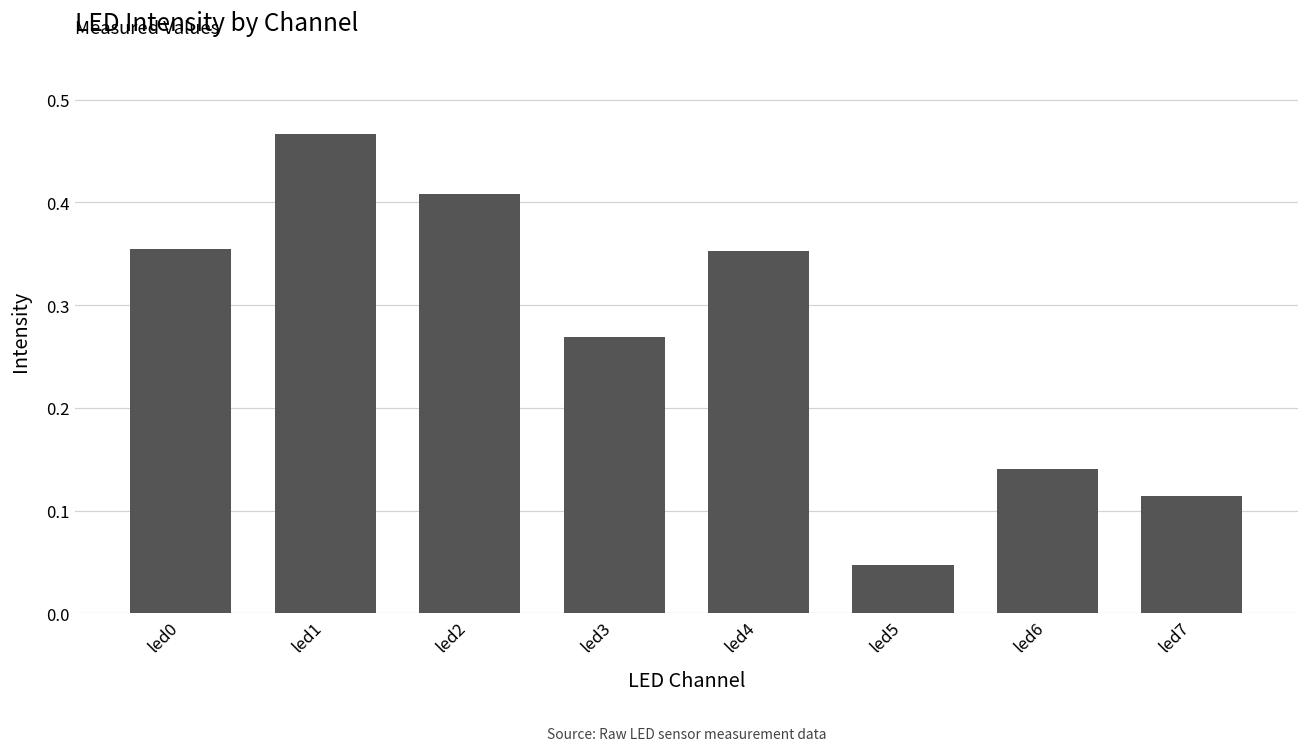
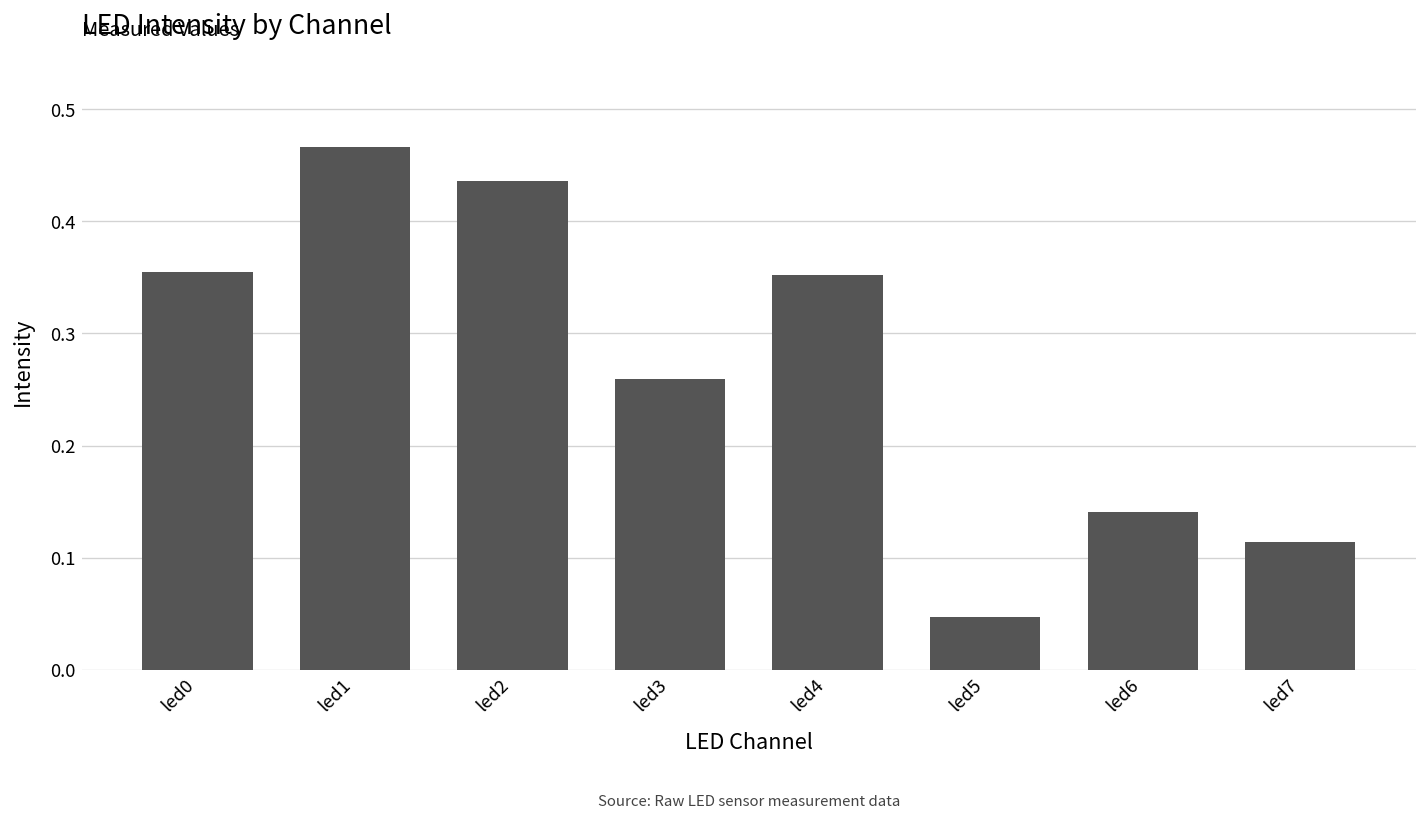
led2: 0.41 -> 0.44
led3: 0.27 -> 0.26
